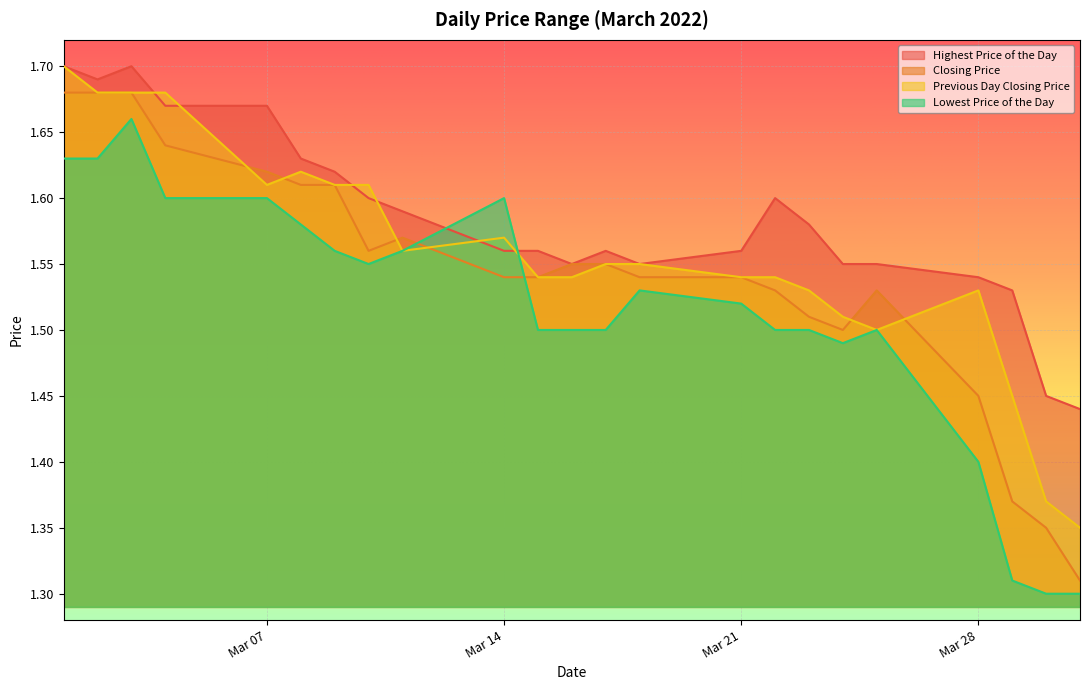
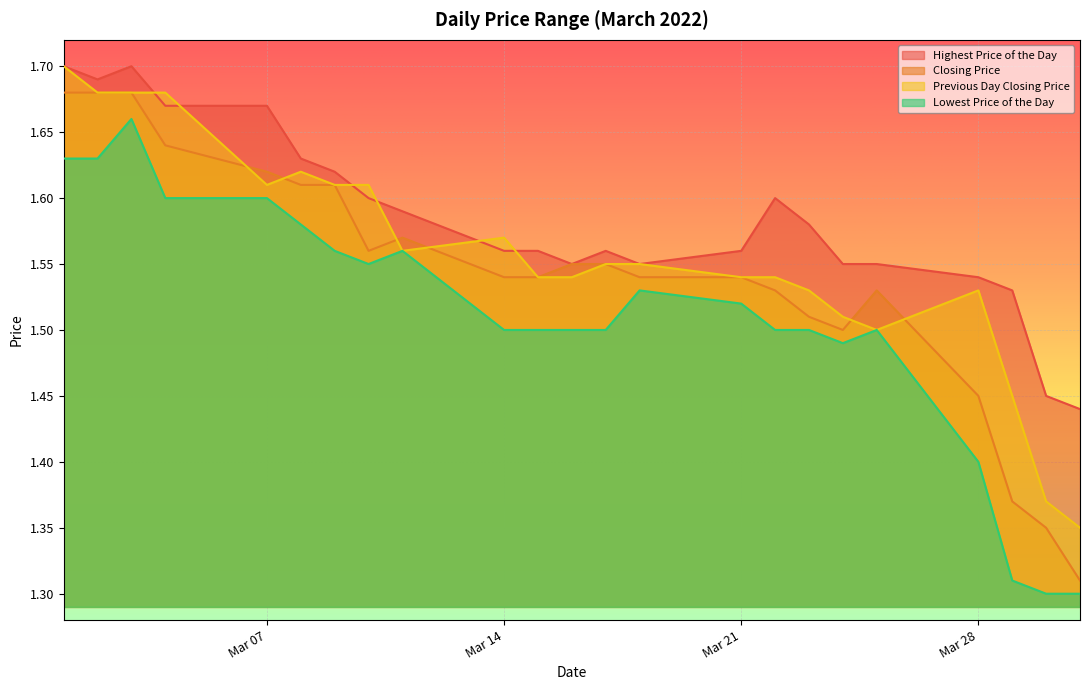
Lowest Price of the Day, Mar 14: 1.6 -> 1.5
